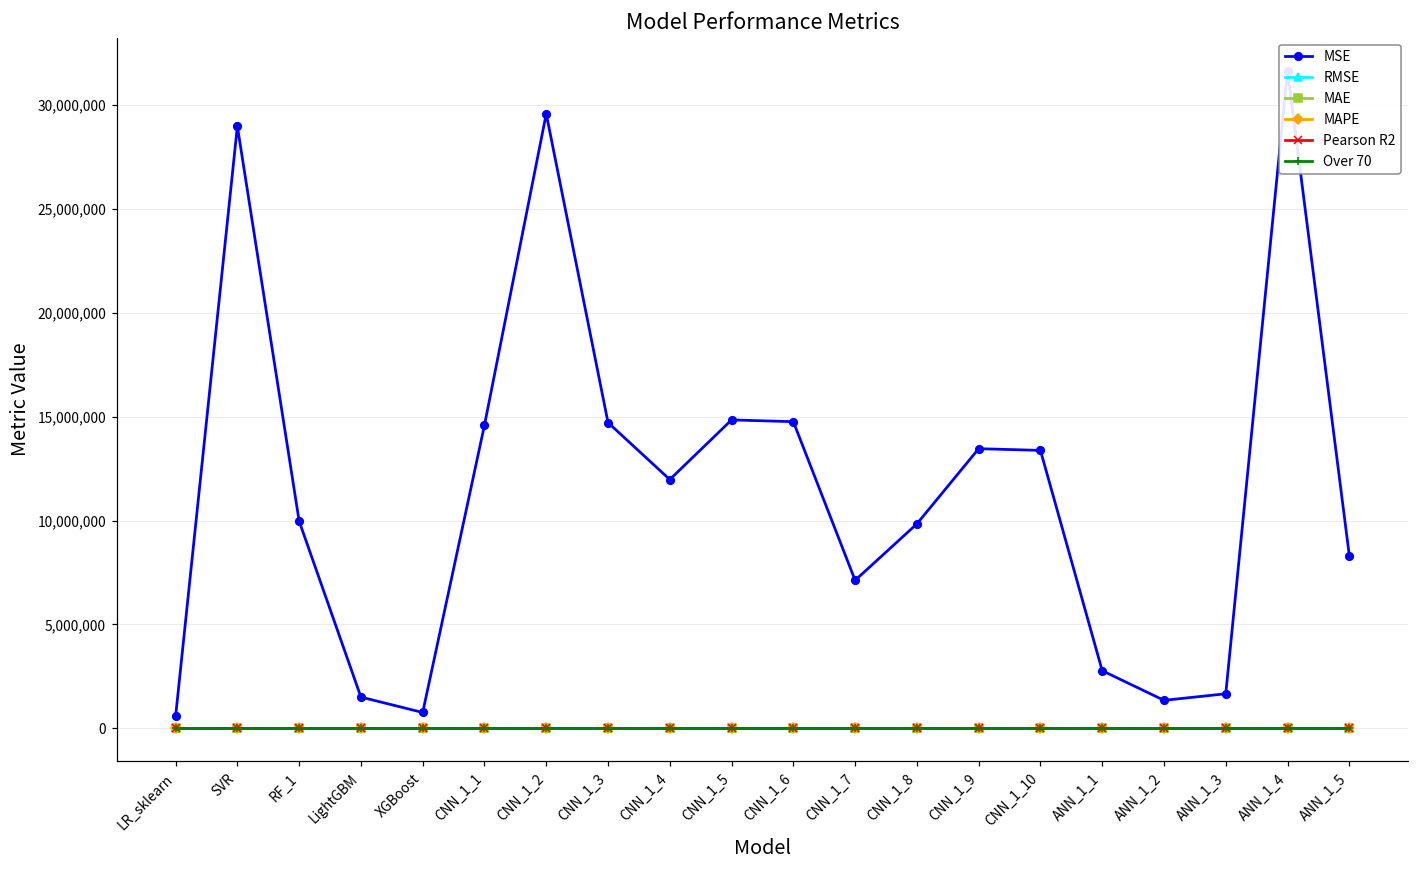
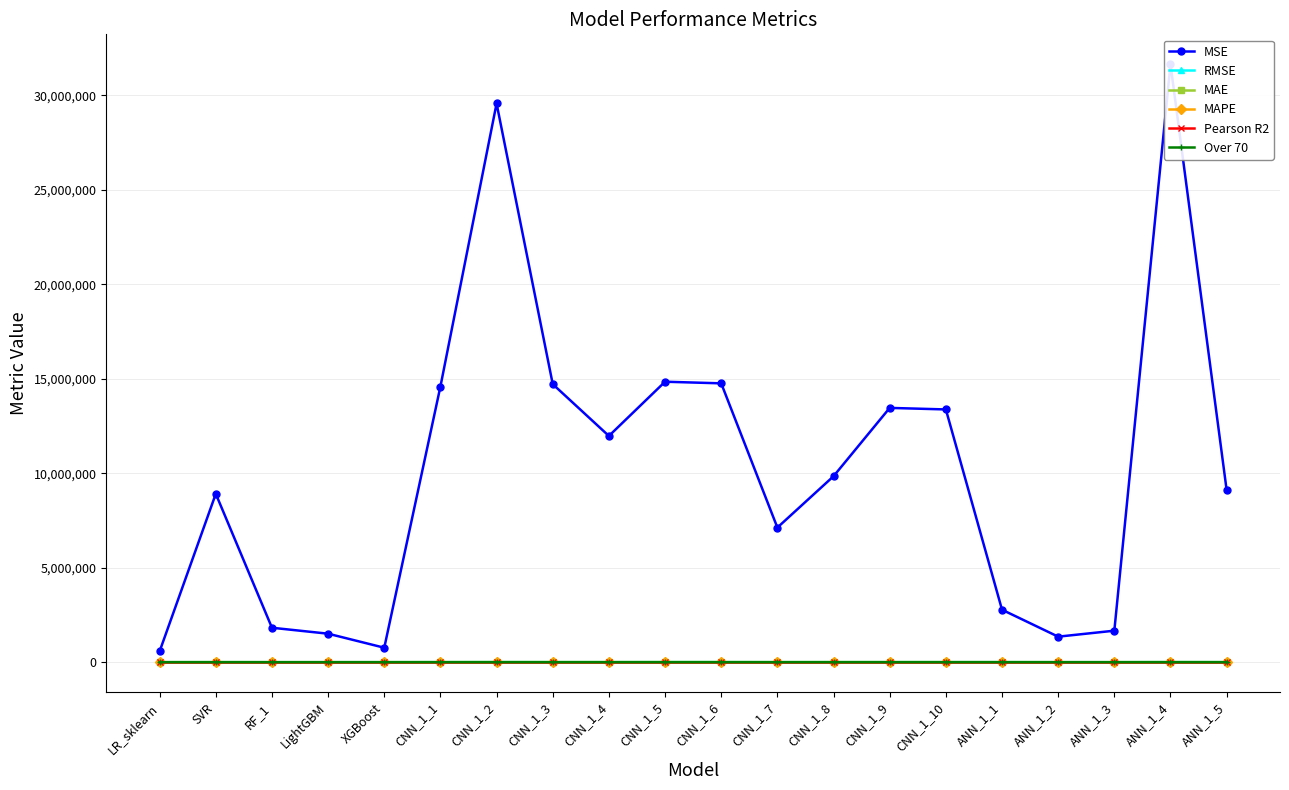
MSE, SVR: 29,000,000 -> 8,900,000
MSE, RF_1: 10,000,000 -> 1,800,000
MSE, ANN_1_5: 8,300,000 -> 9,100,000
